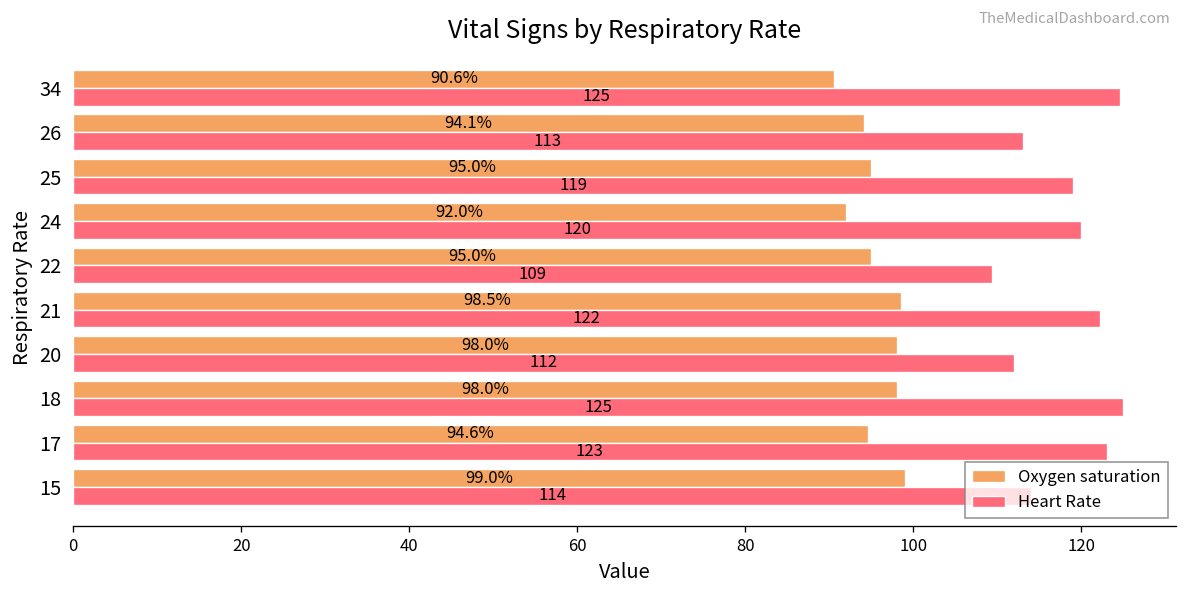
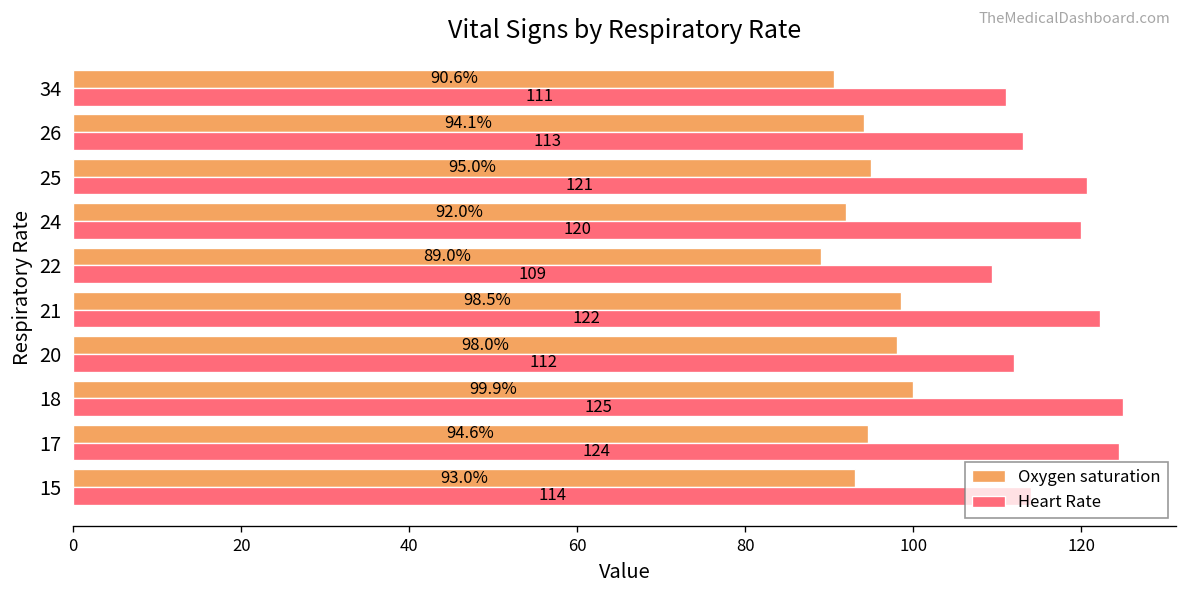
Heart Rate, 34: 125 -> 111
Heart Rate, 25: 119 -> 121
Oxygen saturation, 22: 95.0% -> 89.0%
Oxygen saturation, 18: 98.0% -> 99.9%
Heart Rate, 17: 123 -> 124
Oxygen saturation, 15: 99.0% -> 93.0%
